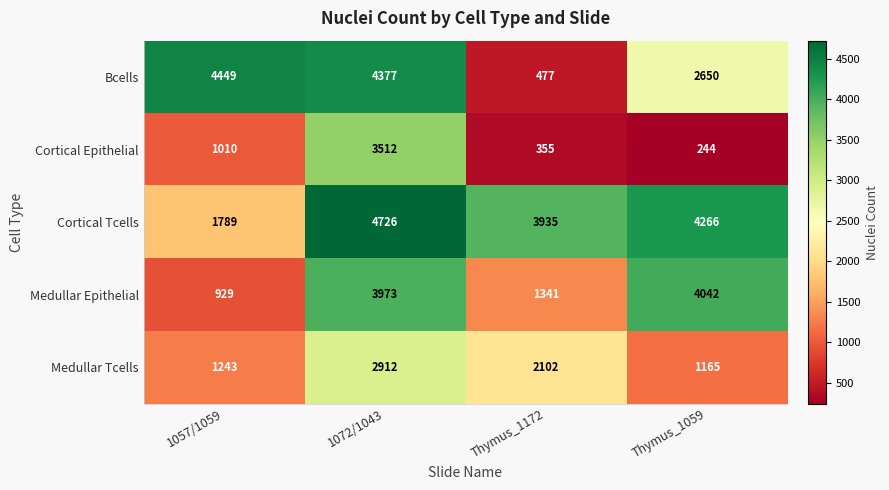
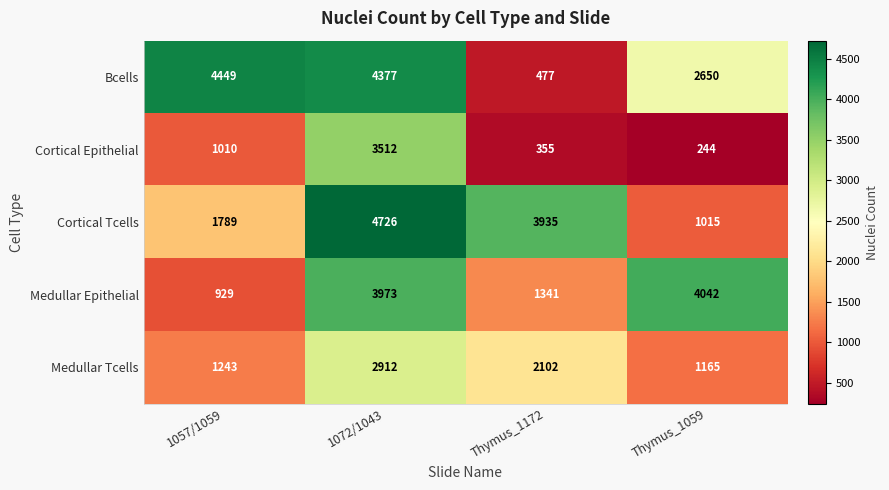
Cortical Tcells, Thymus_1059: 4266 -> 1015
